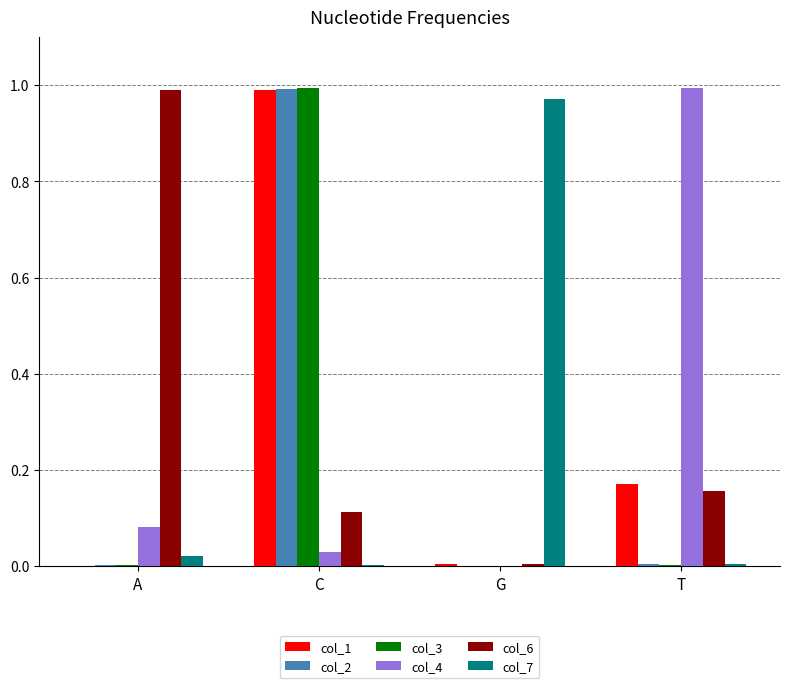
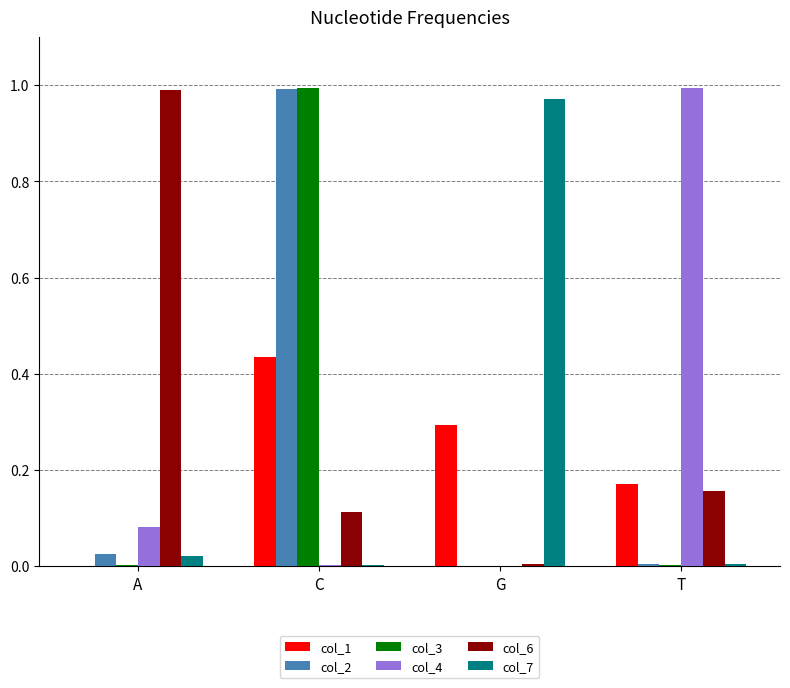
col_2, A: 0.00 -> 0.03
col_1, C: 0.99 -> 0.43
col_4, C: 0.03 -> 0.00
col_1, G: 0.00 -> 0.29
